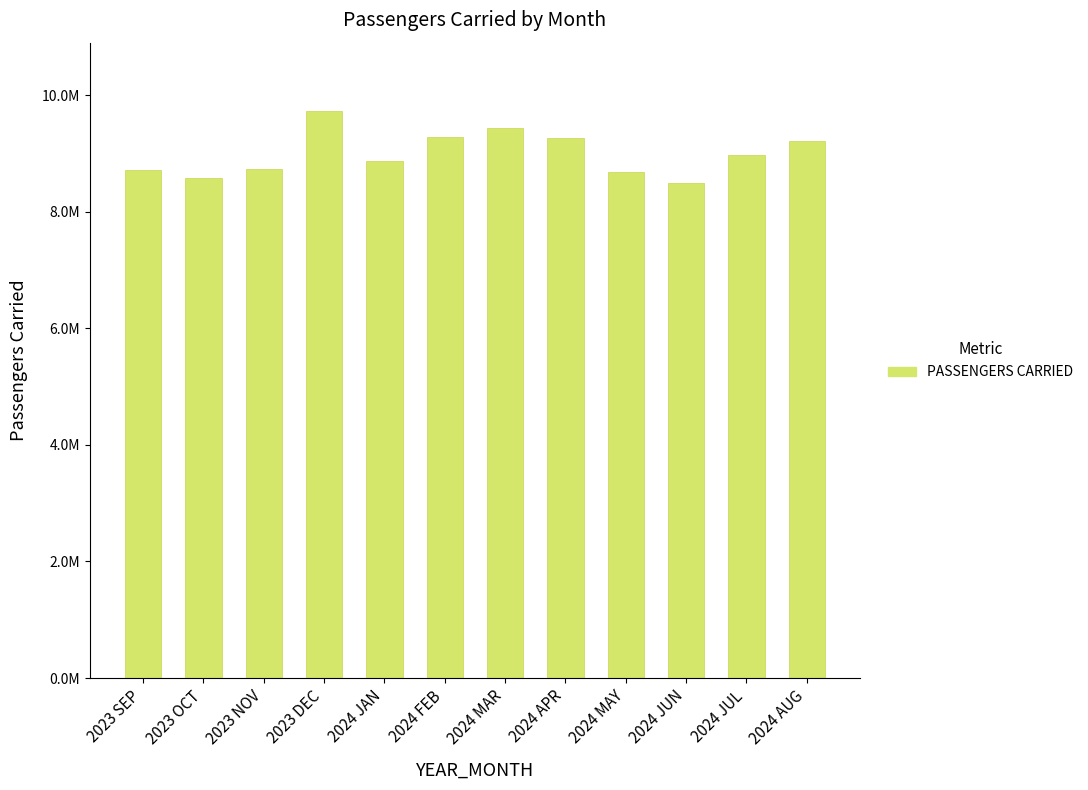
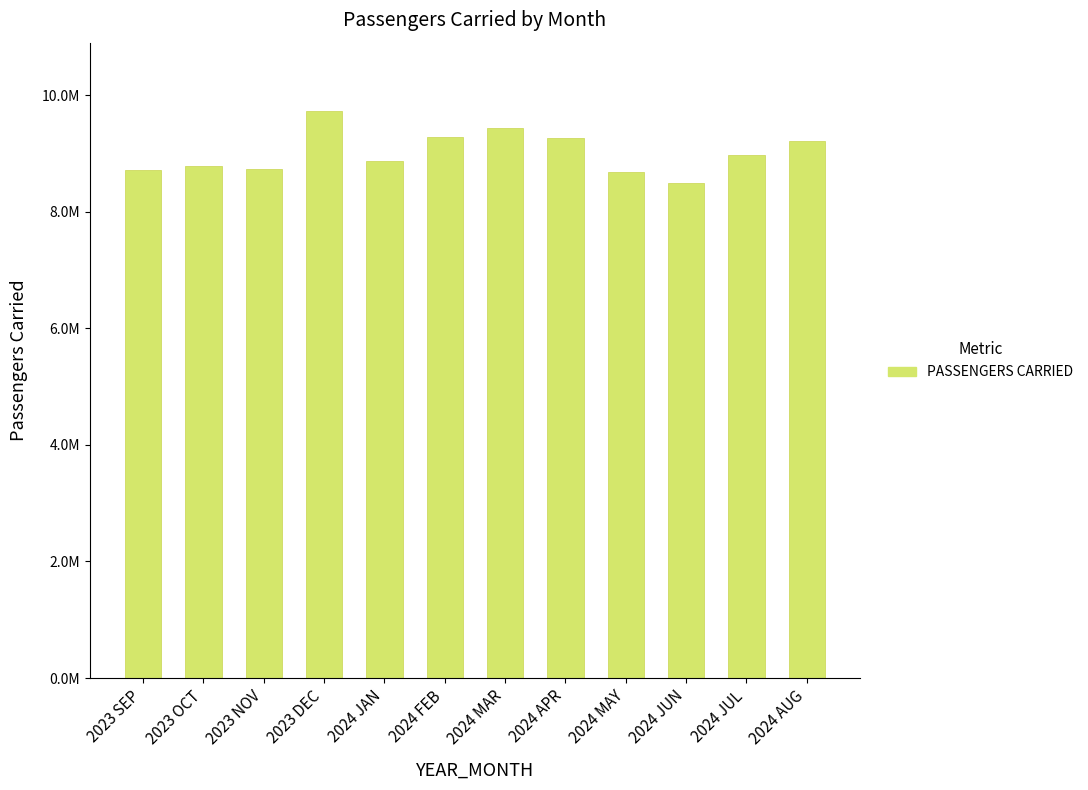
2023 OCT: 8600000 -> 8800000
